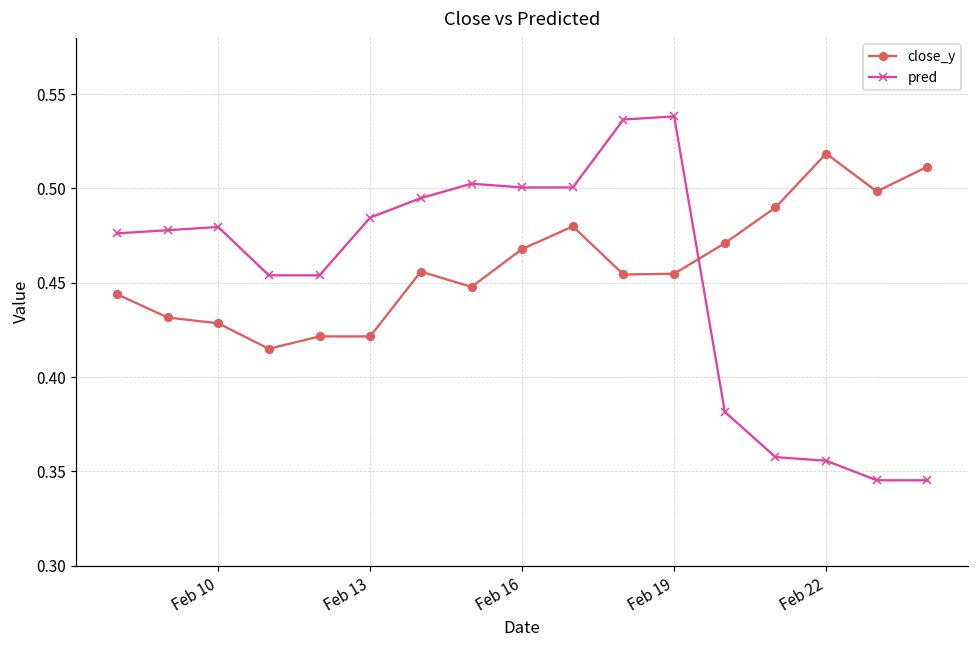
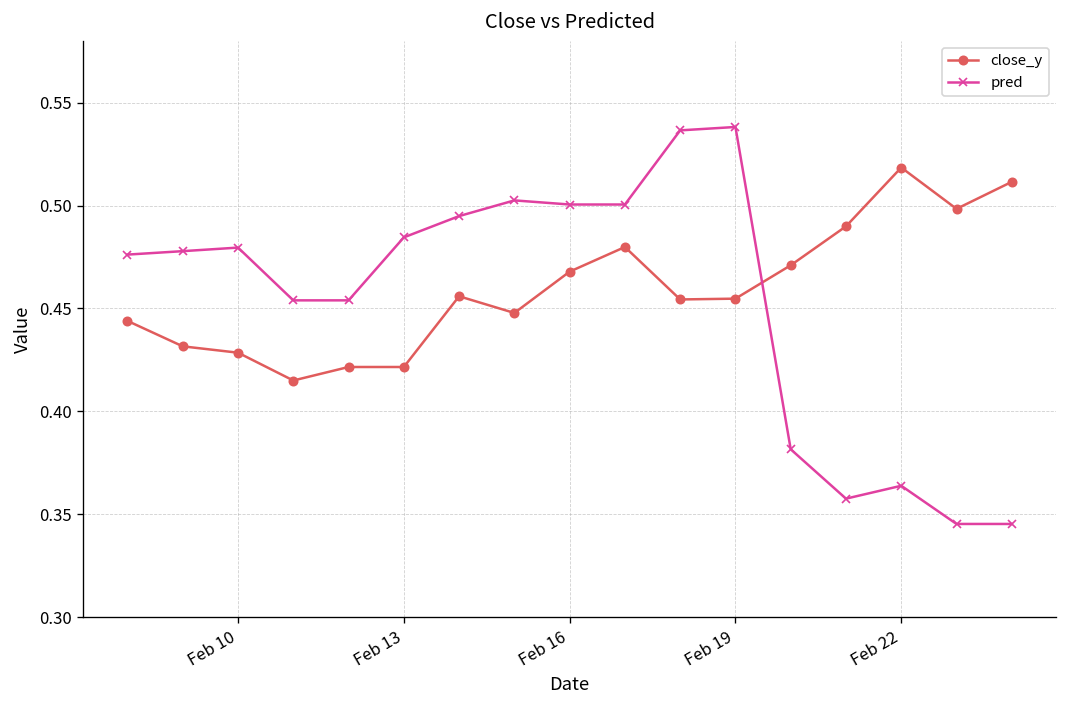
pred, Feb 22: 0.356 -> 0.364
